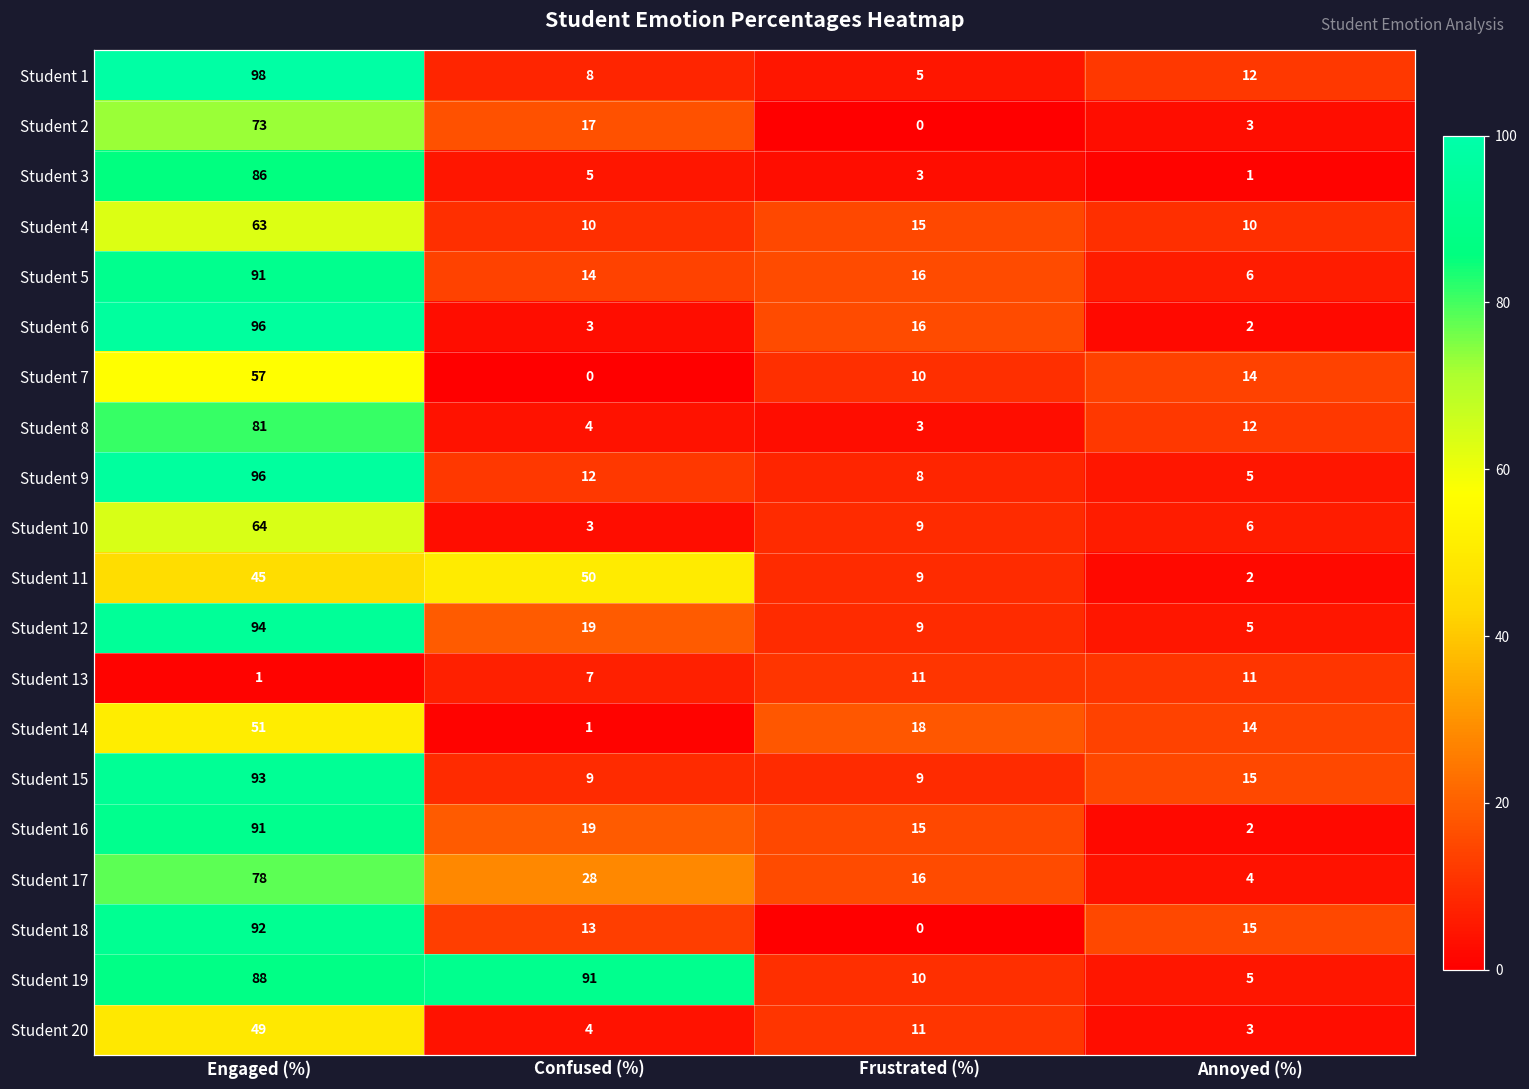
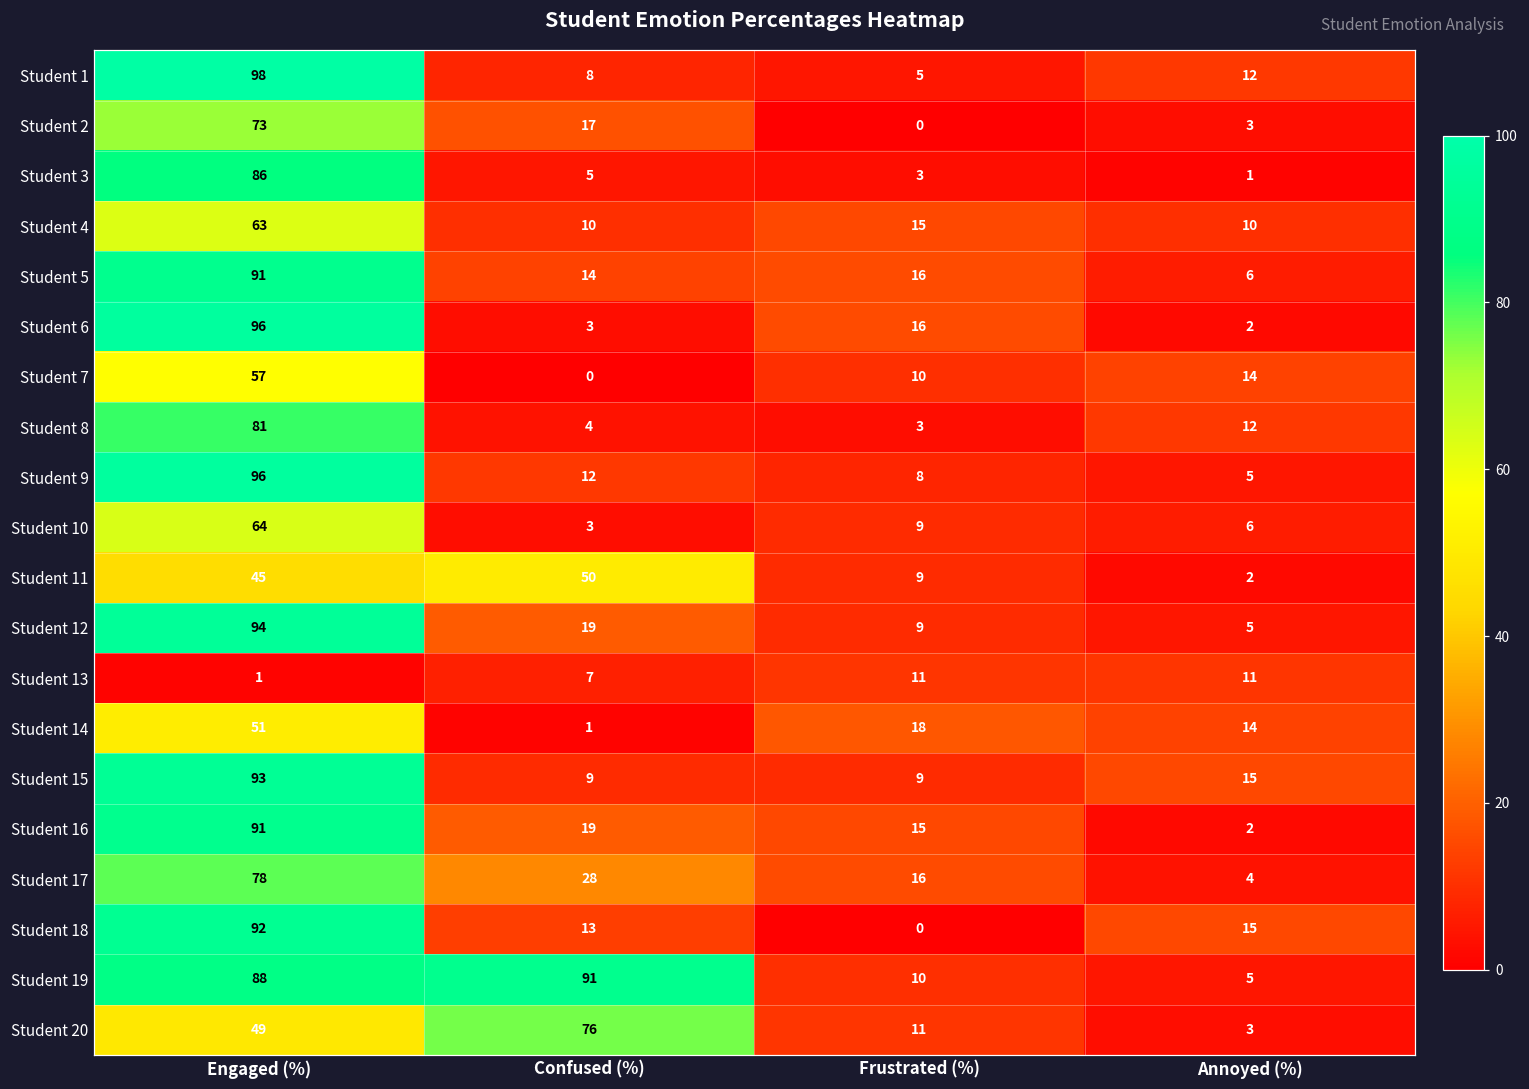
Student 20, Confused (%): 4 -> 76
